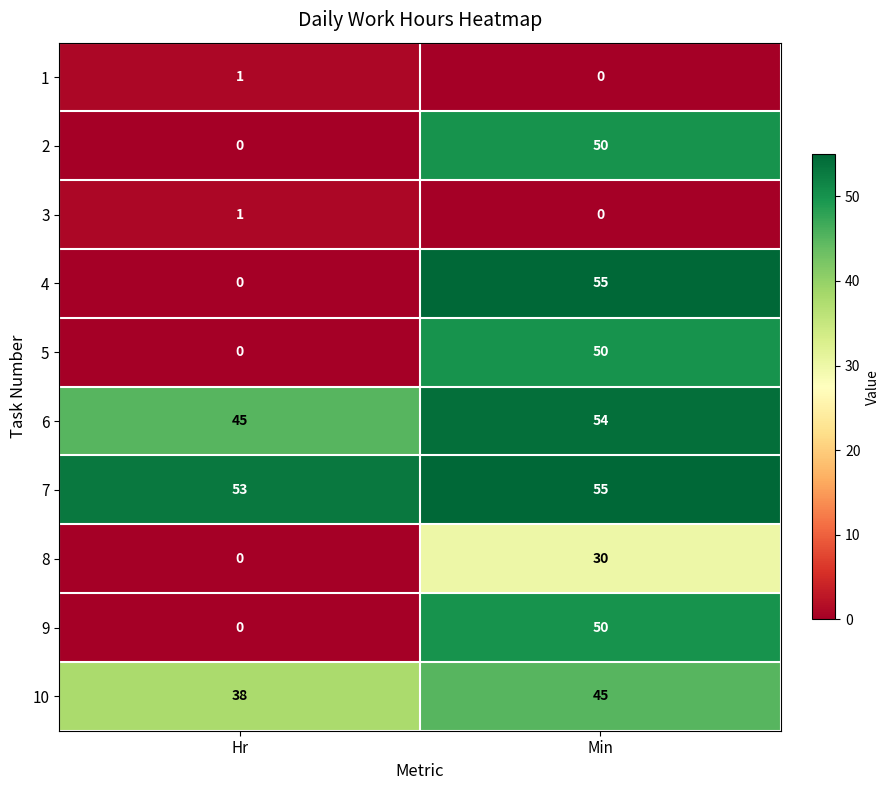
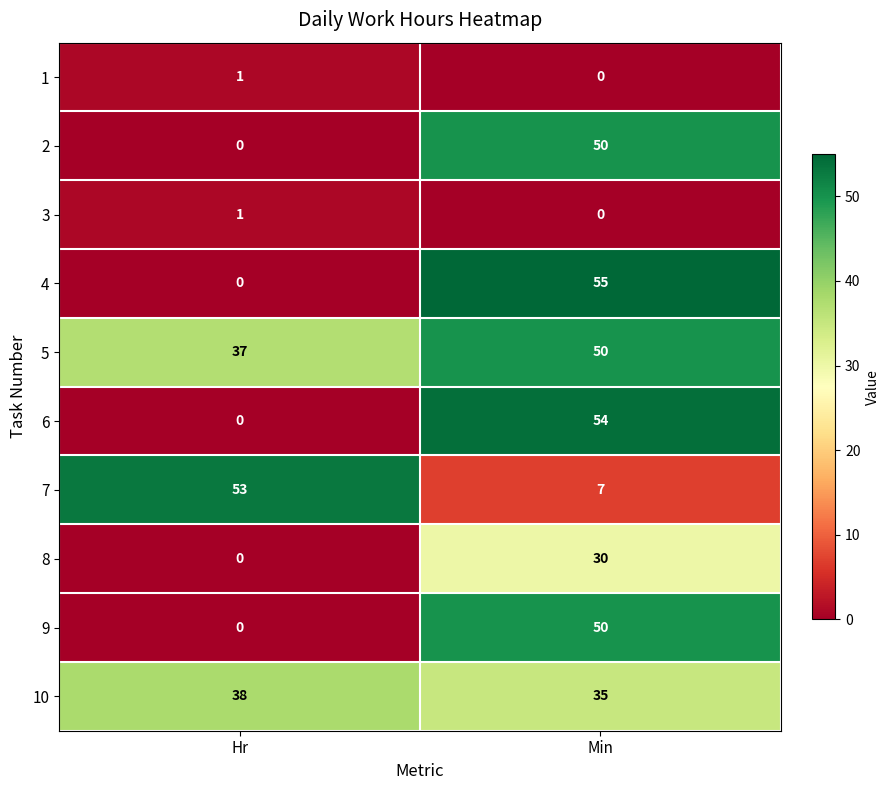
5, Hr: 0 -> 37
6, Hr: 45 -> 0
7, Min: 55 -> 7
10, Min: 45 -> 35
